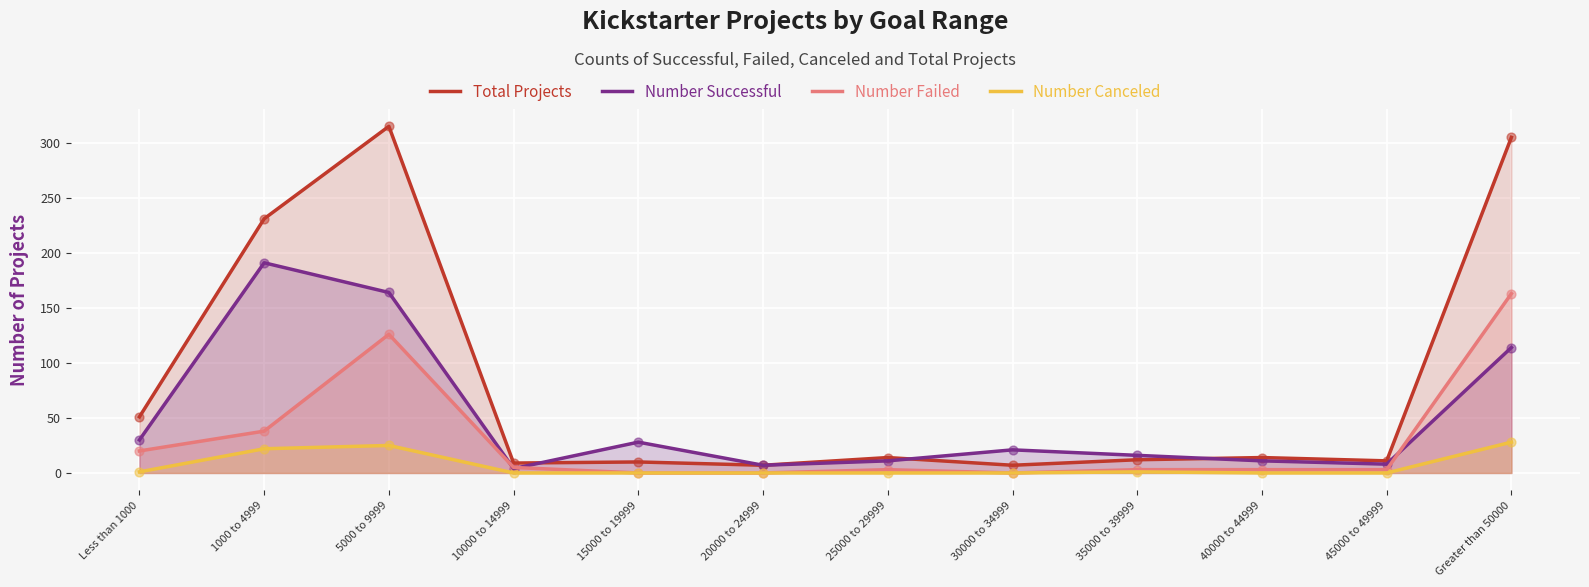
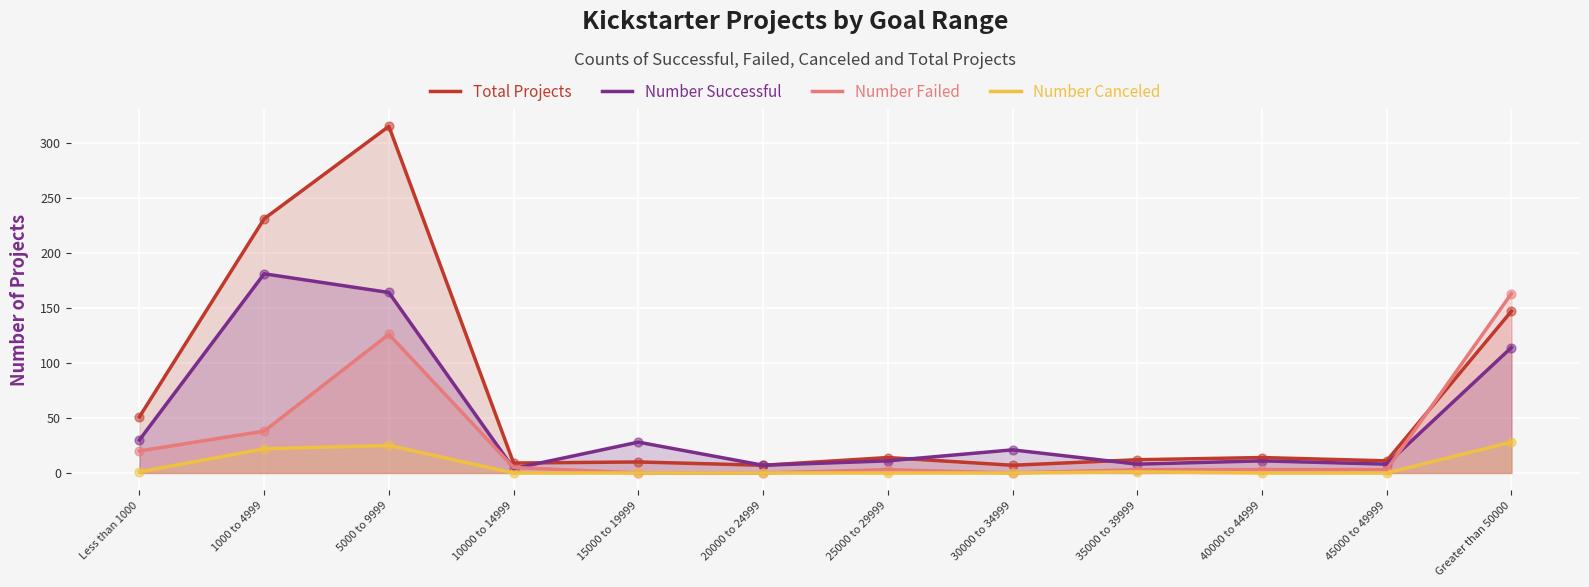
Number Successful, 1000 to 4999: 191 -> 181
Number Successful, 35000 to 39999: 16 -> 8
Total Projects, Greater than 50000: 305 -> 147
